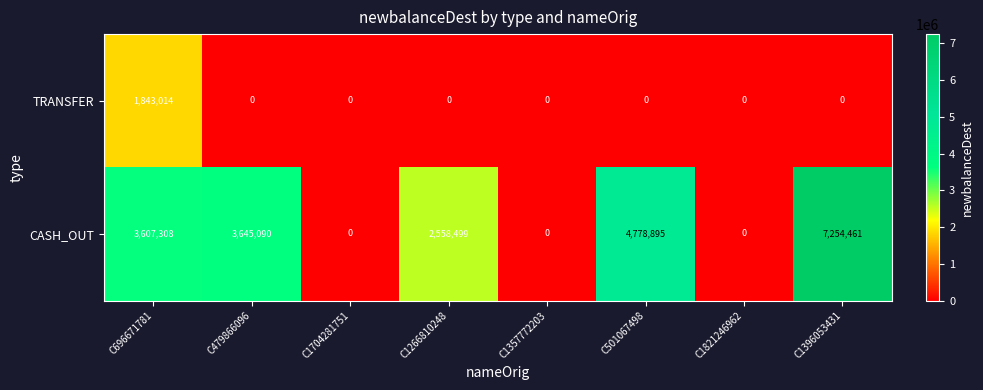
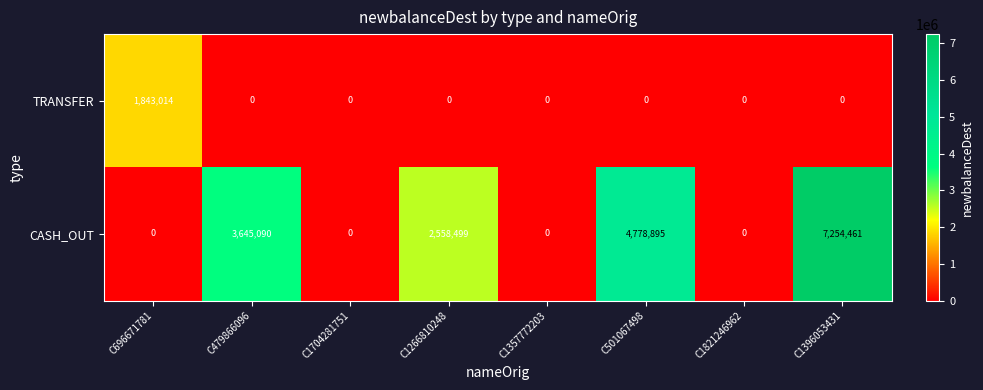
CASH_OUT, C696671781: 3,607,308 -> 0
